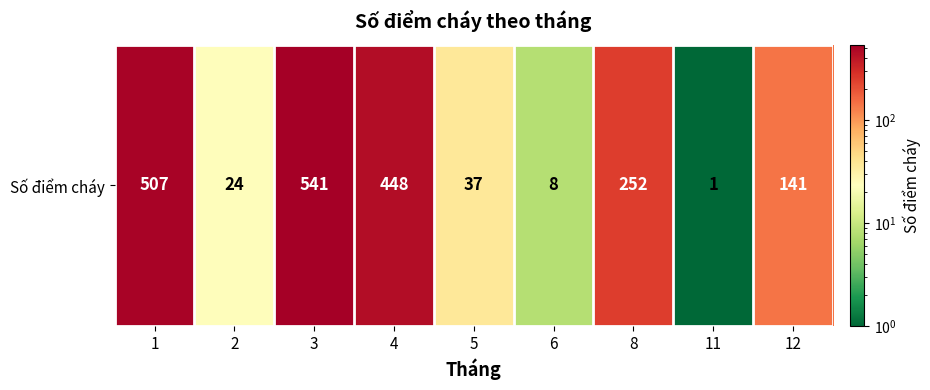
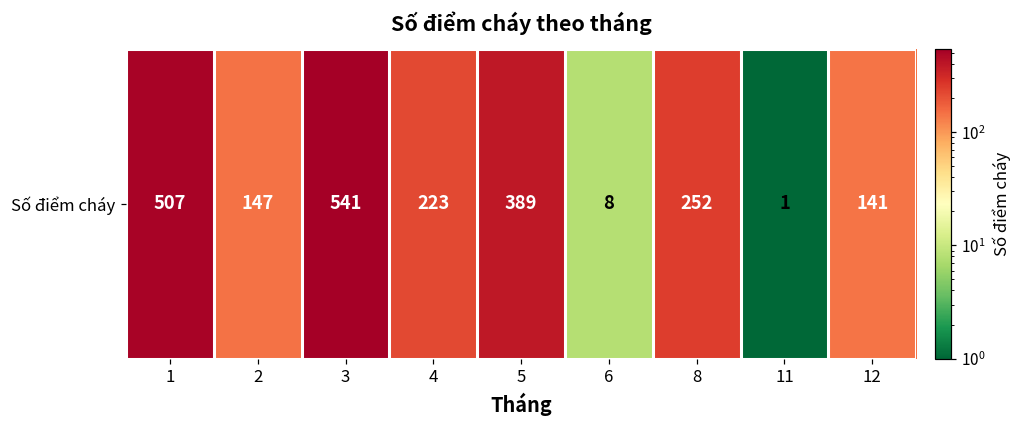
Số điểm cháy, 2: 24 -> 147
Số điểm cháy, 4: 448 -> 223
Số điểm cháy, 5: 37 -> 389
